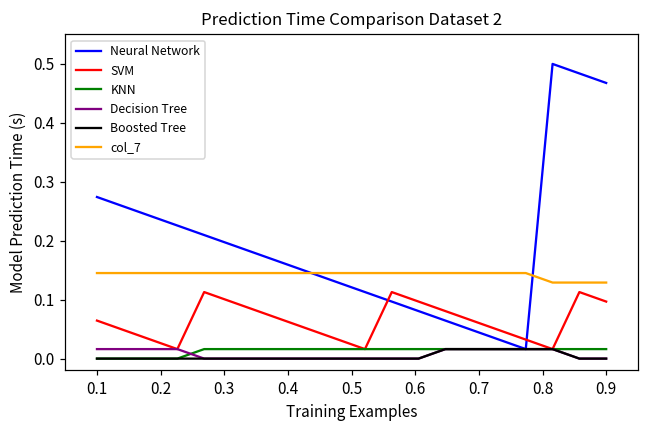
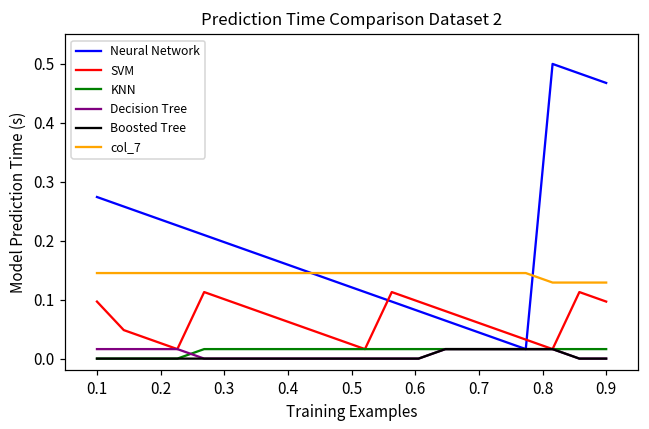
SVM, 0.1: 0.06 -> 0.10
